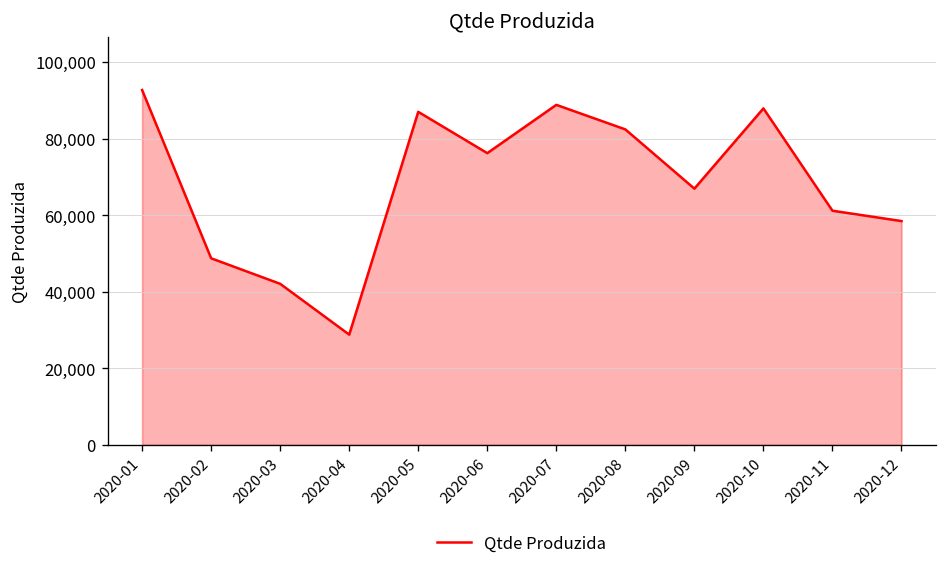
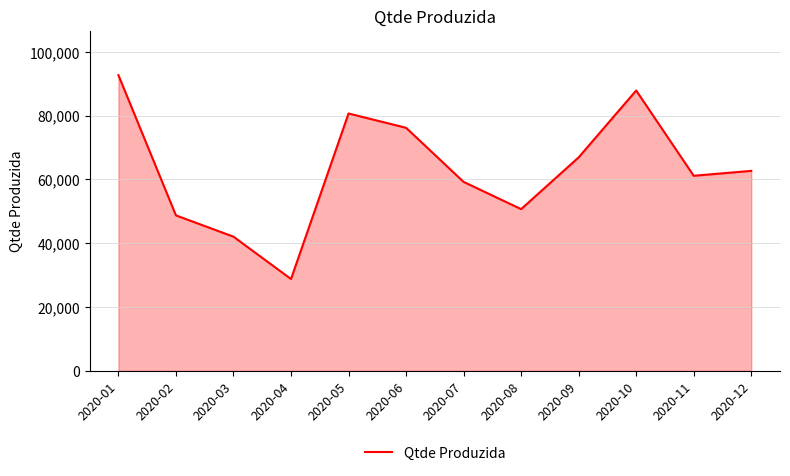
2020-05: 87,000 -> 81,000
2020-07: 89,000 -> 59,000
2020-08: 82,000 -> 51,000
2020-12: 58,000 -> 63,000
